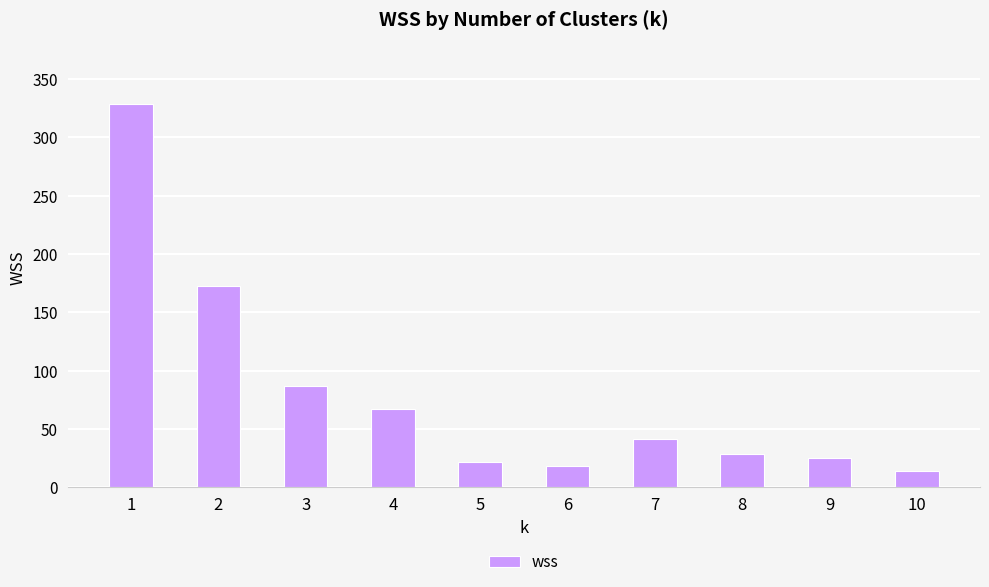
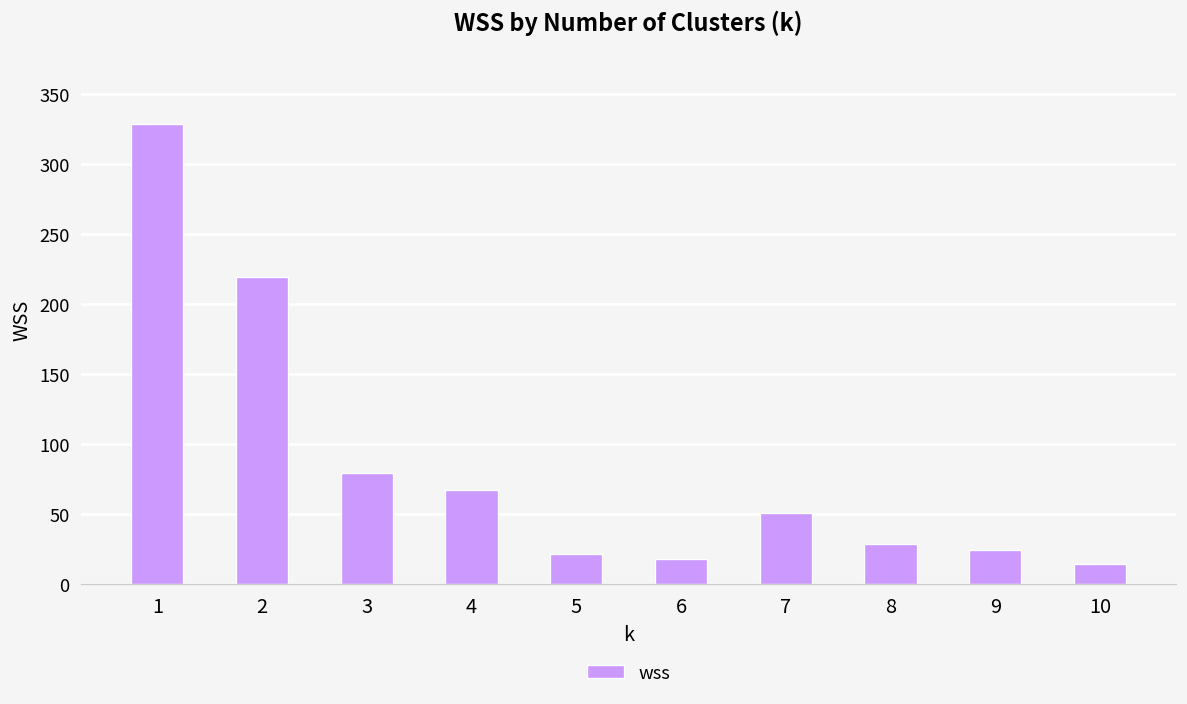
2: 173 -> 219
3: 87 -> 80
7: 41 -> 51
